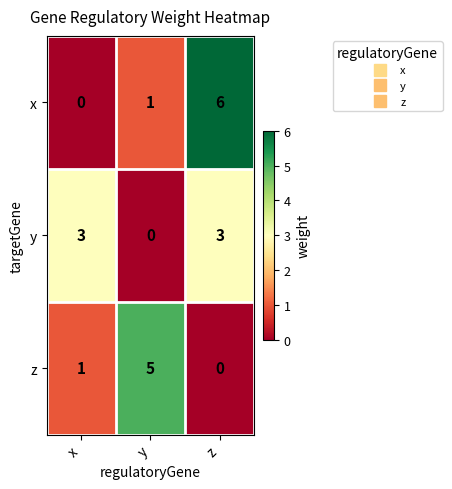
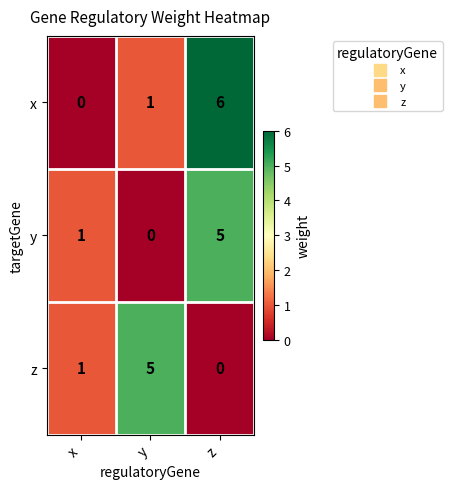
y, x: 3 -> 1
y, z: 3 -> 5
